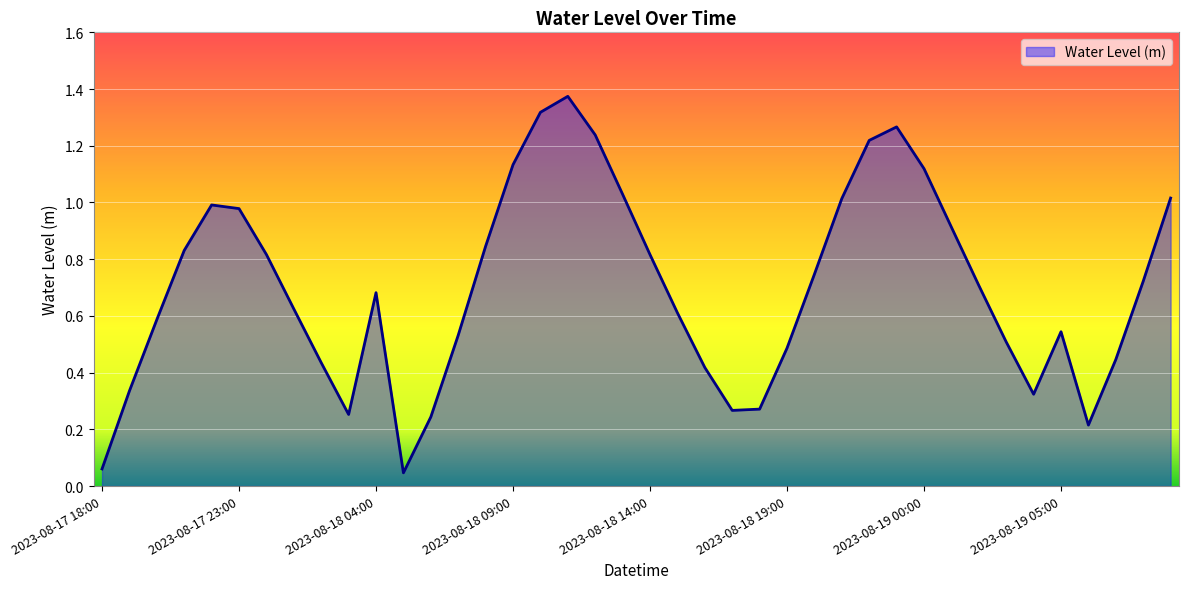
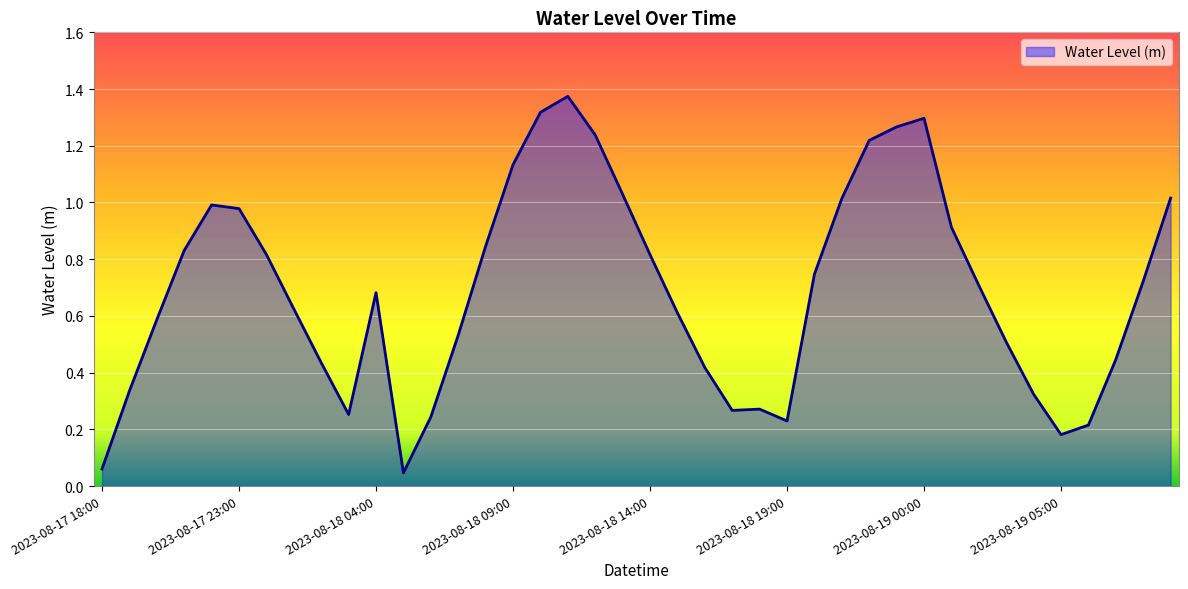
2023-08-18 19:00: 0.49 -> 0.23
2023-08-19 00:00: 1.12 -> 1.30
2023-08-19 05:00: 0.54 -> 0.18
